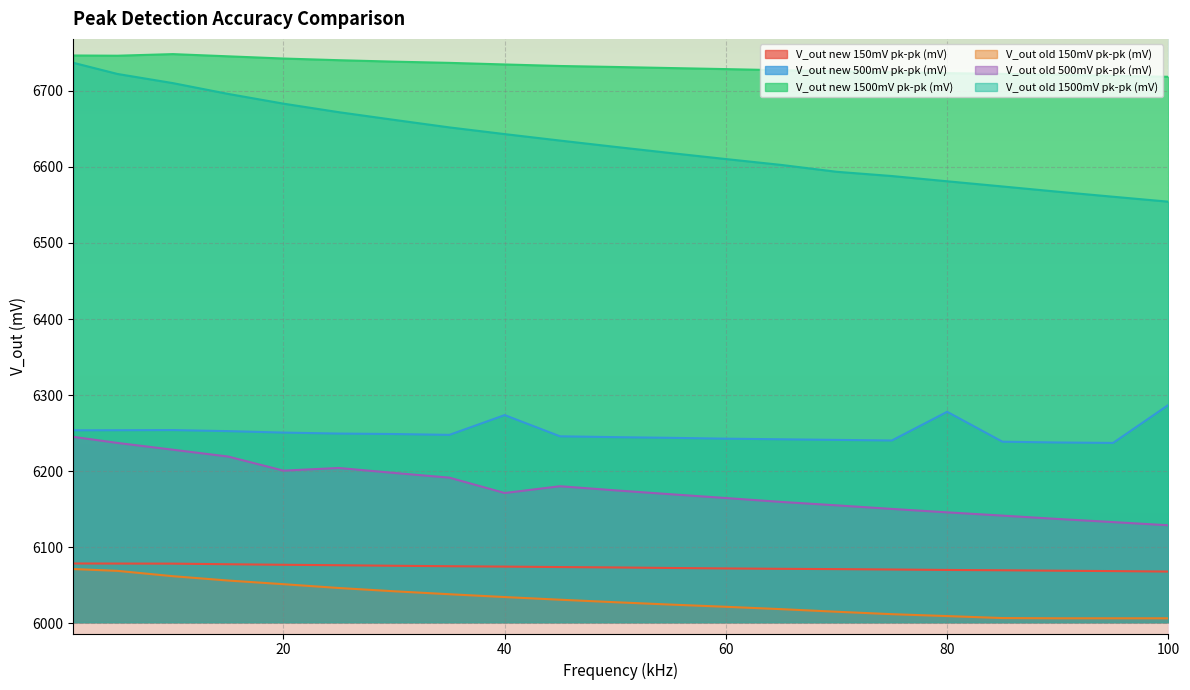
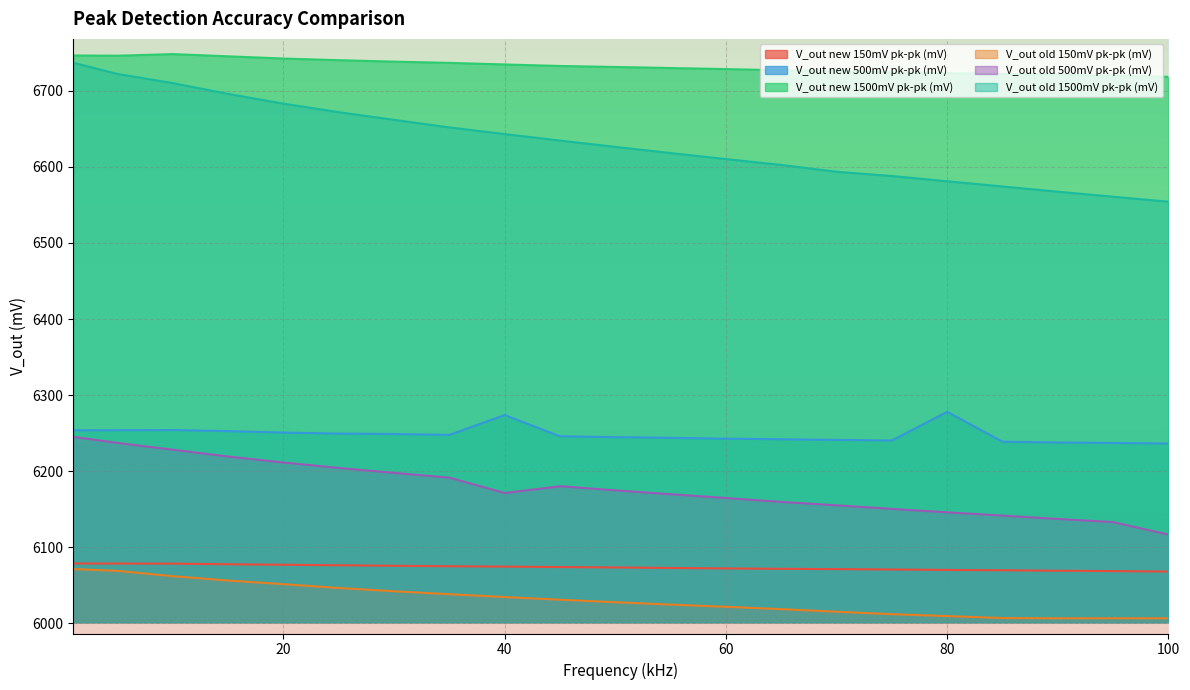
V_out old 500mV pk-pk (mV), 20: 6200 -> 6210
V_out new 500mV pk-pk (mV), 100: 6290 -> 6240
V_out old 500mV pk-pk (mV), 100: 6130 -> 6120
